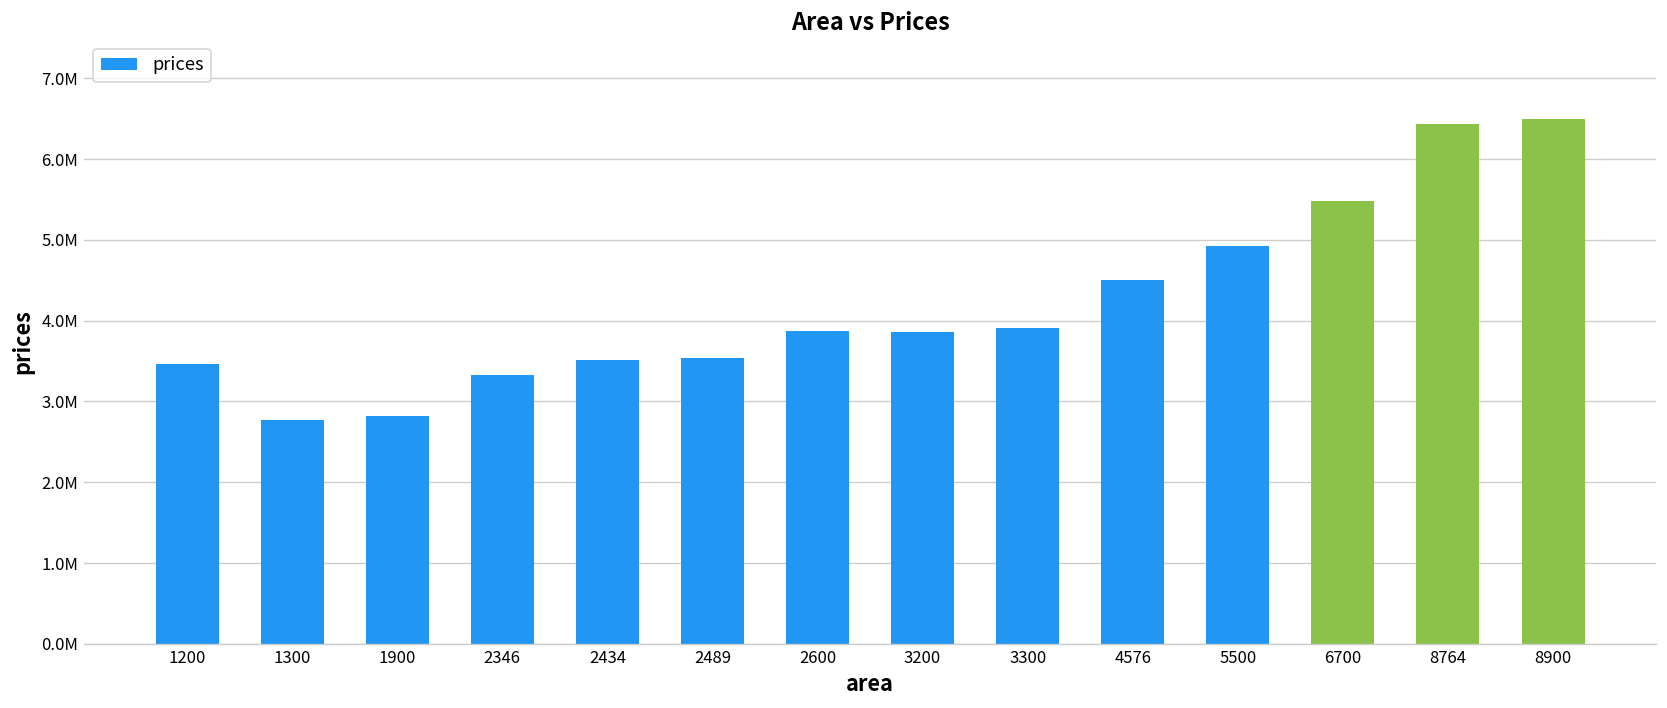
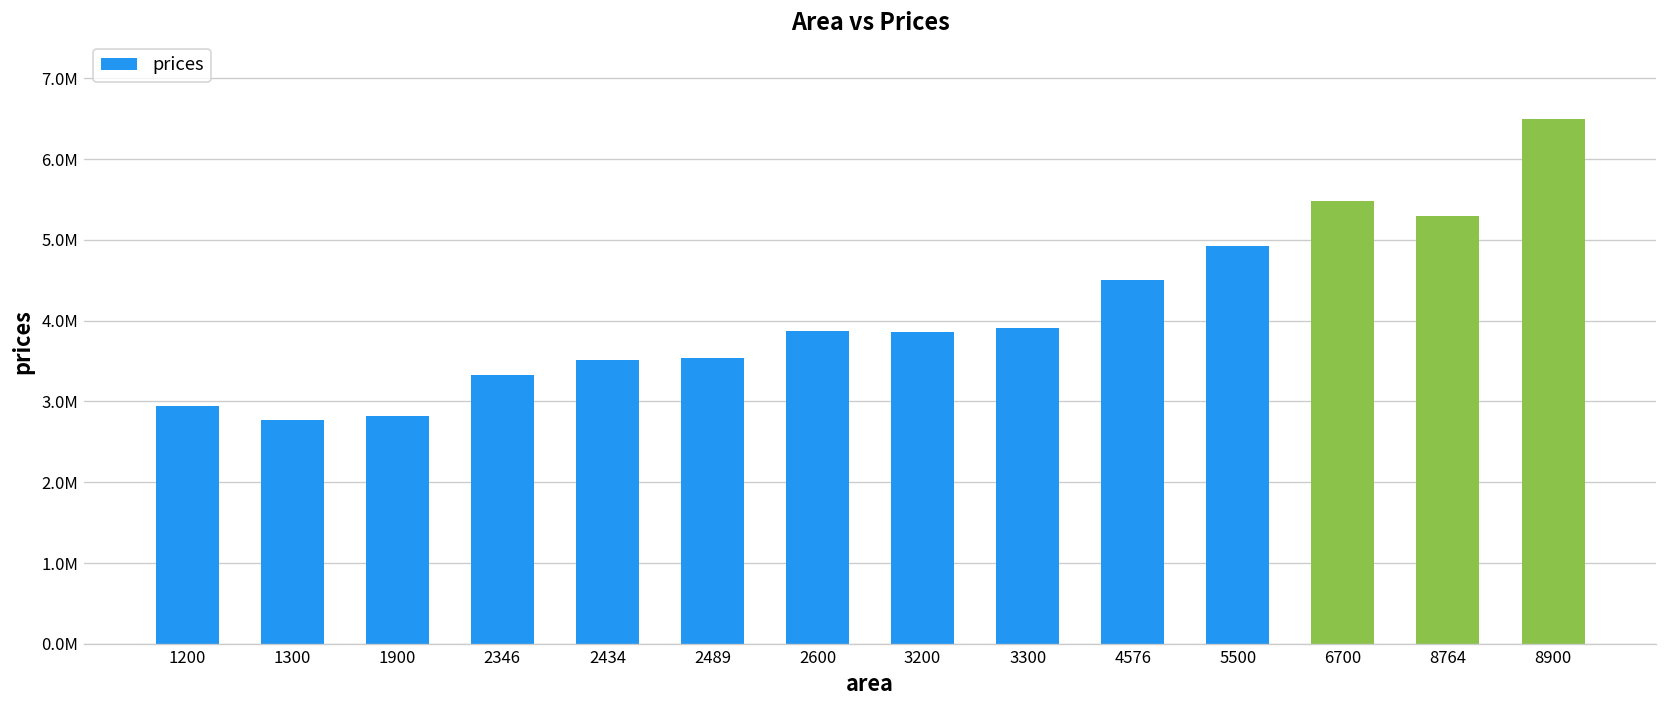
1200: 3500000 -> 2900000
8764: 6400000 -> 5300000
